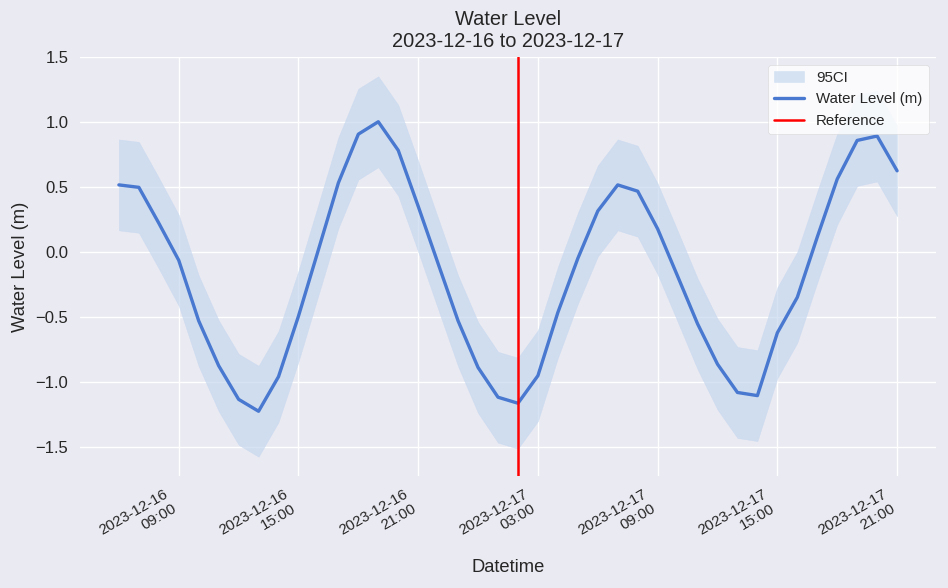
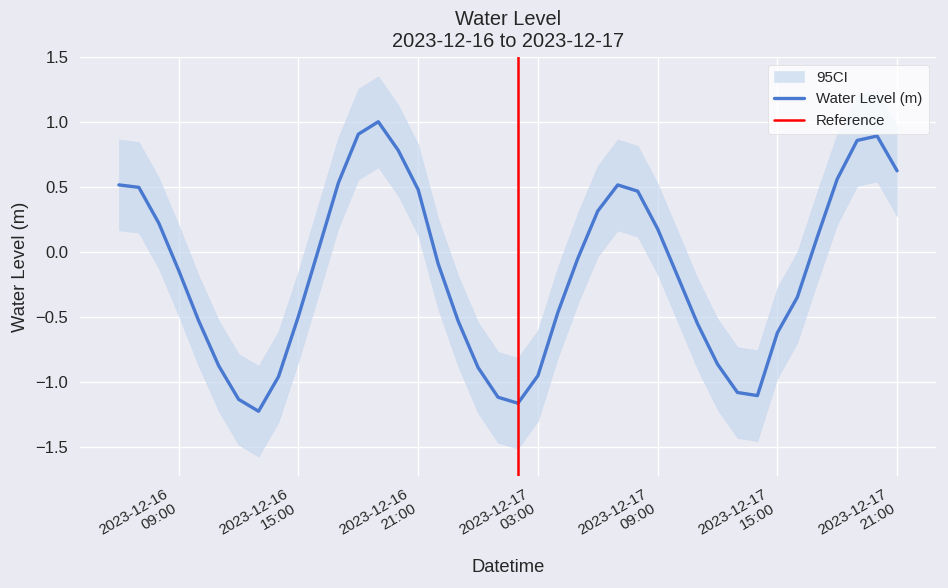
Water Level (m), 2023-12-16 09:00: -0.06 -> -0.14
Water Level (m), 2023-12-16 21:00: 0.35 -> 0.48
